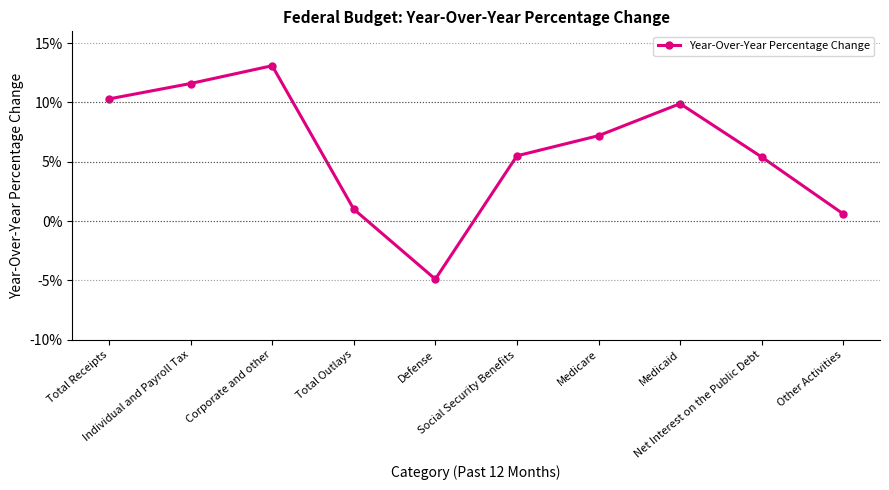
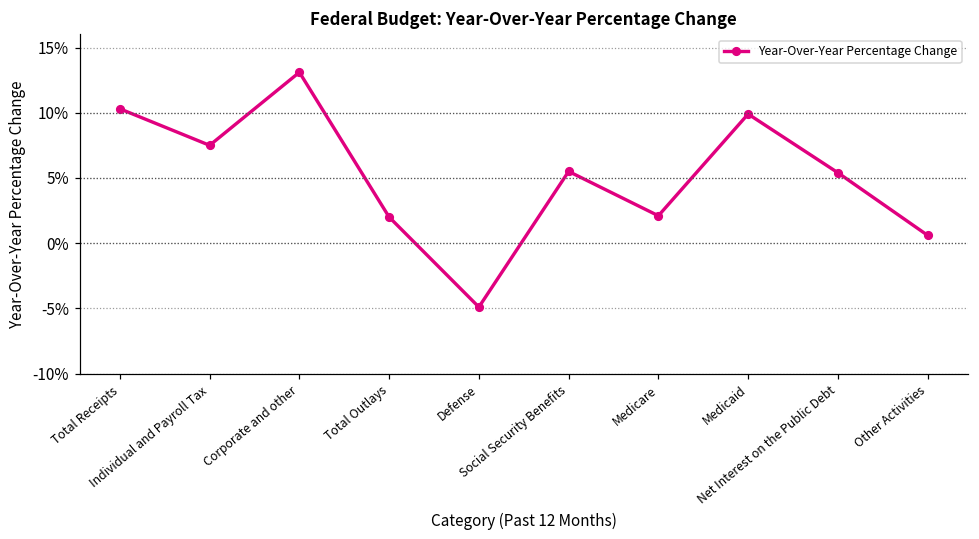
Individual and Payroll Tax: 11.6% -> 7.5%
Total Outlays: 1.0% -> 2.0%
Medicare: 7.2% -> 2.1%
